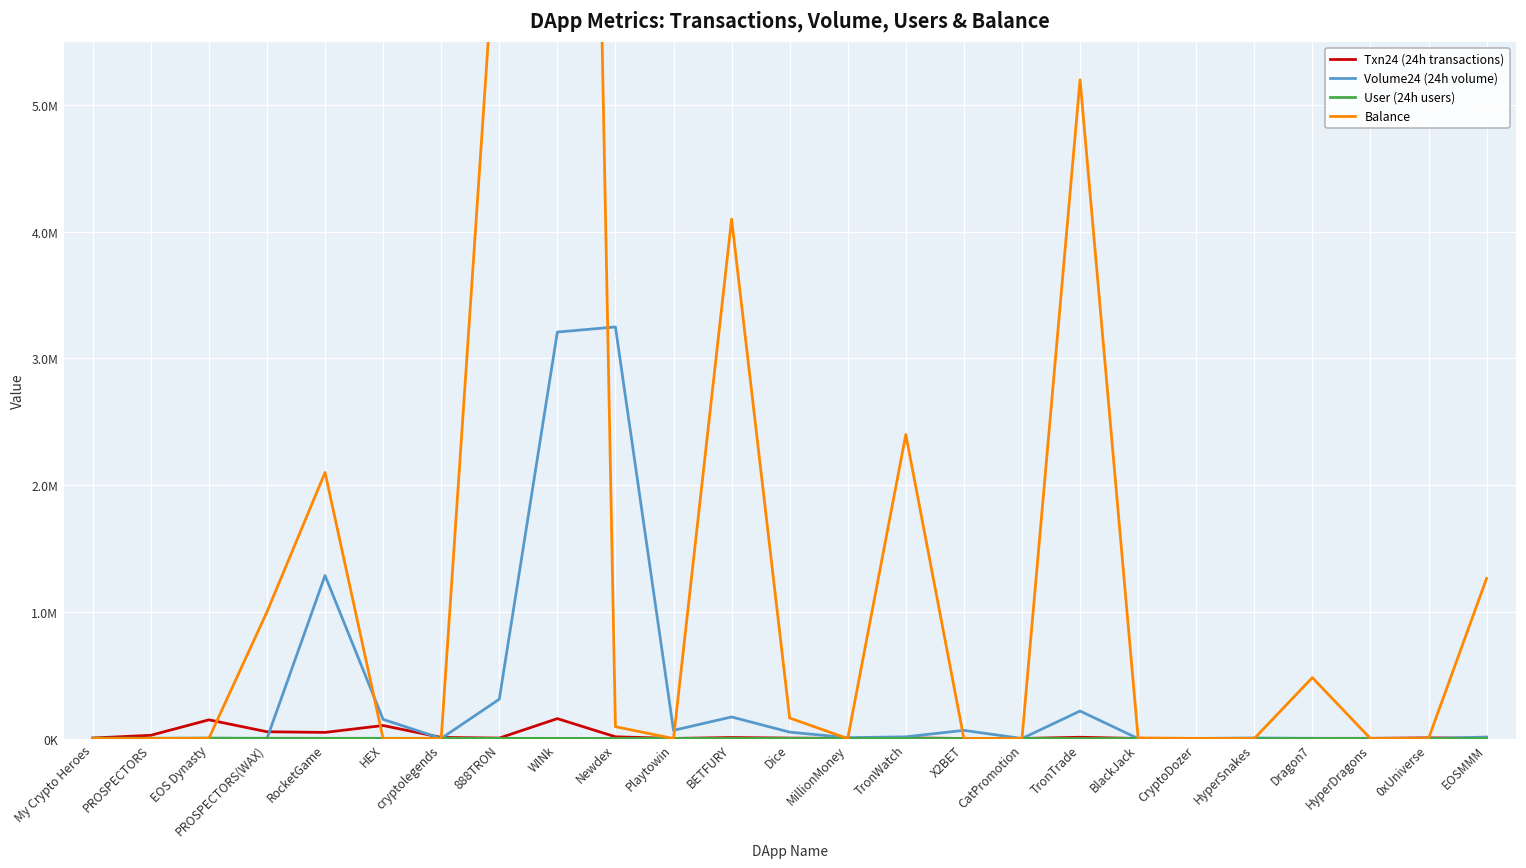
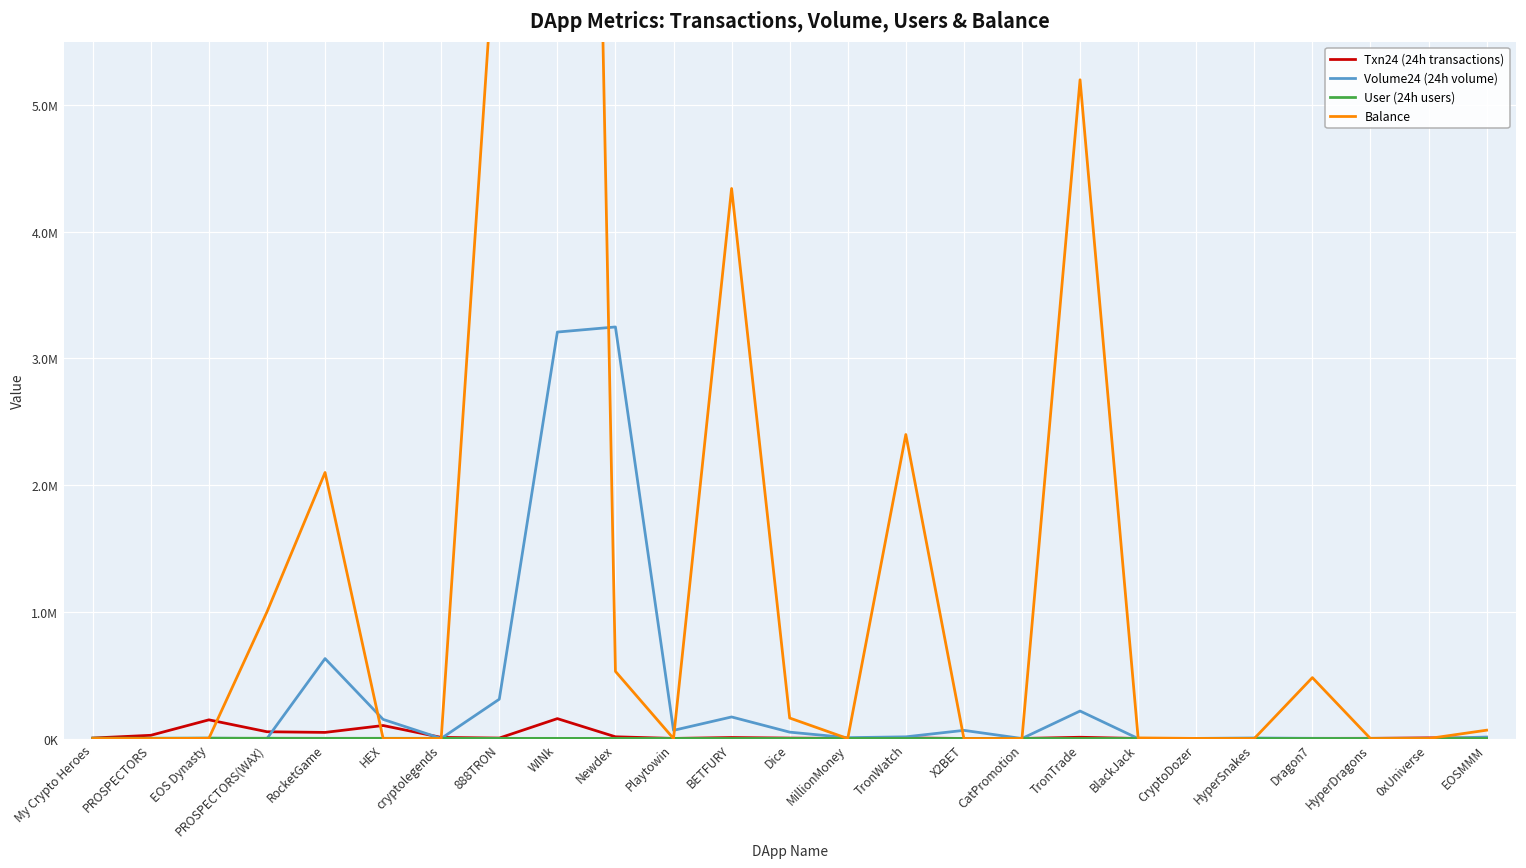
Volume24 (24h volume), RocketGame: 1290000 -> 630000
Balance, Newdex: 90000 -> 530000
Balance, BETFURY: 4100000 -> 4340000
Balance, EOSMMM: 1260000 -> 70000
